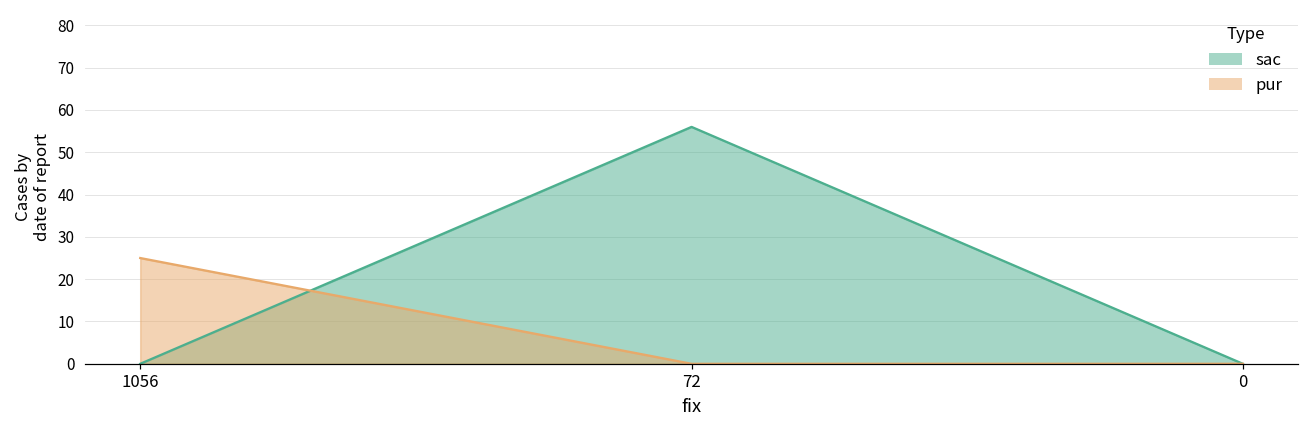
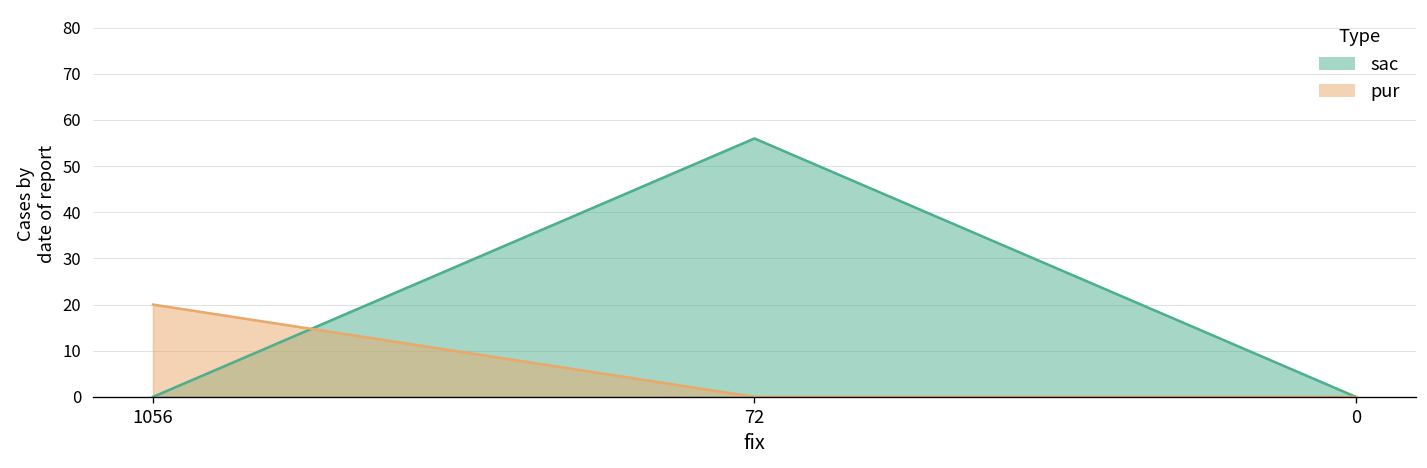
pur, 1056: 25 -> 20
